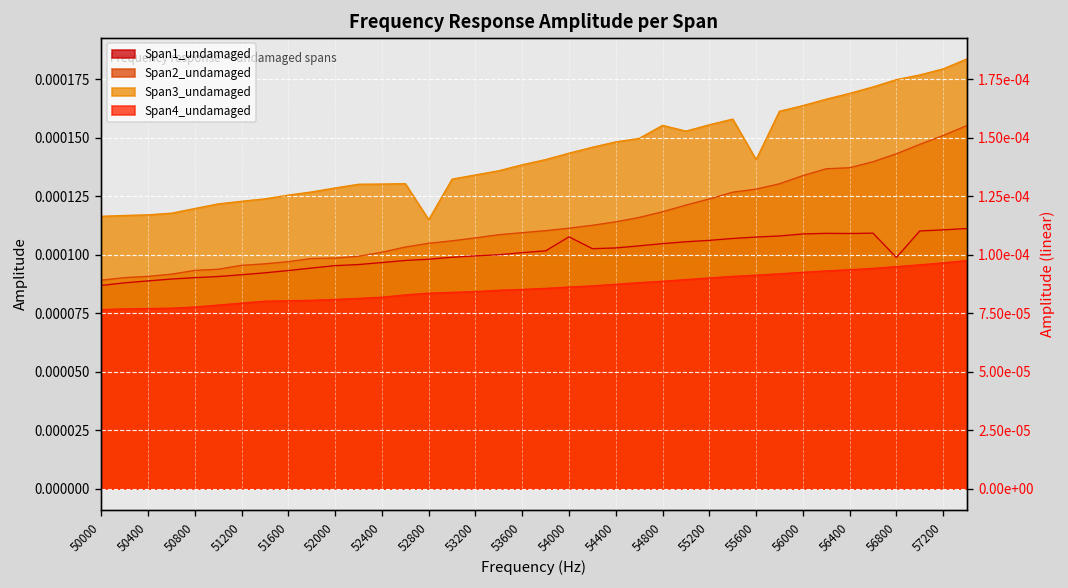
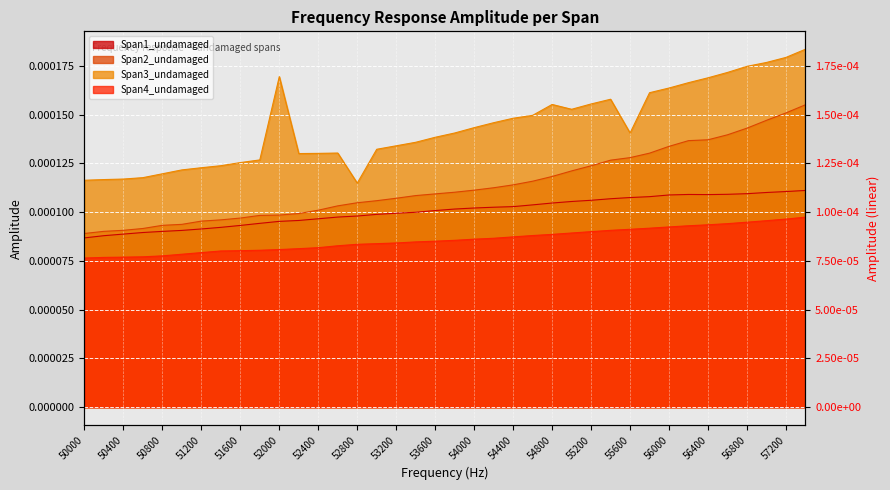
Span3_undamaged, 52000: 0.000128 -> 0.000170
Span1_undamaged, 54000: 0.000108 -> 0.000102
Span1_undamaged, 56800: 0.000099 -> 0.000109
